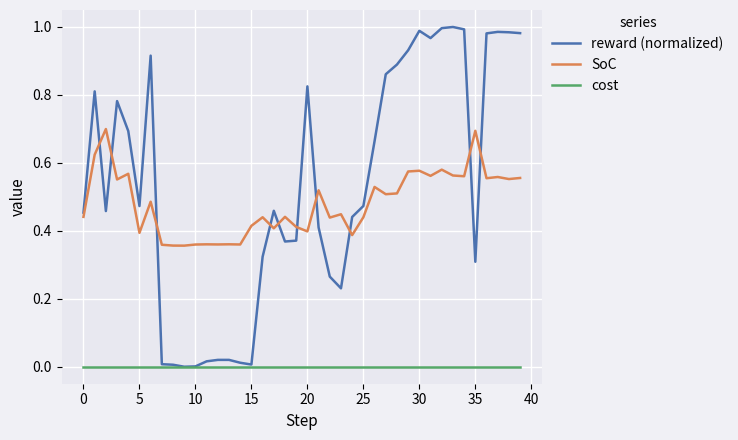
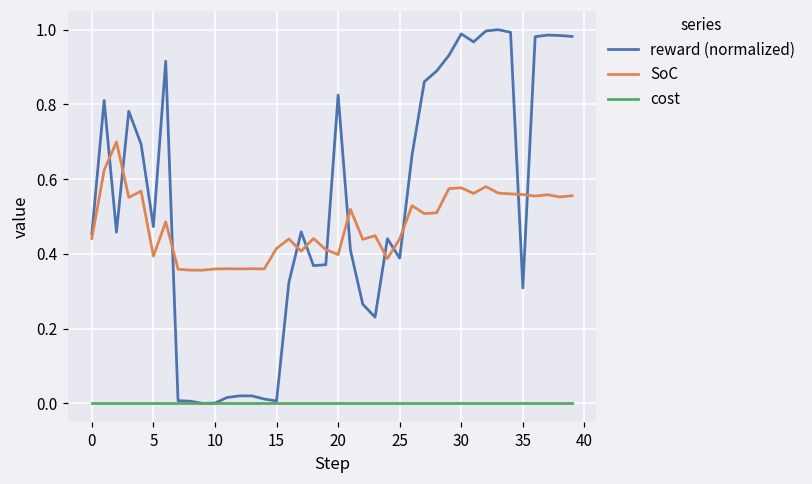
reward (normalized), 25: 0.47 -> 0.39
SoC, 35: 0.69 -> 0.56
